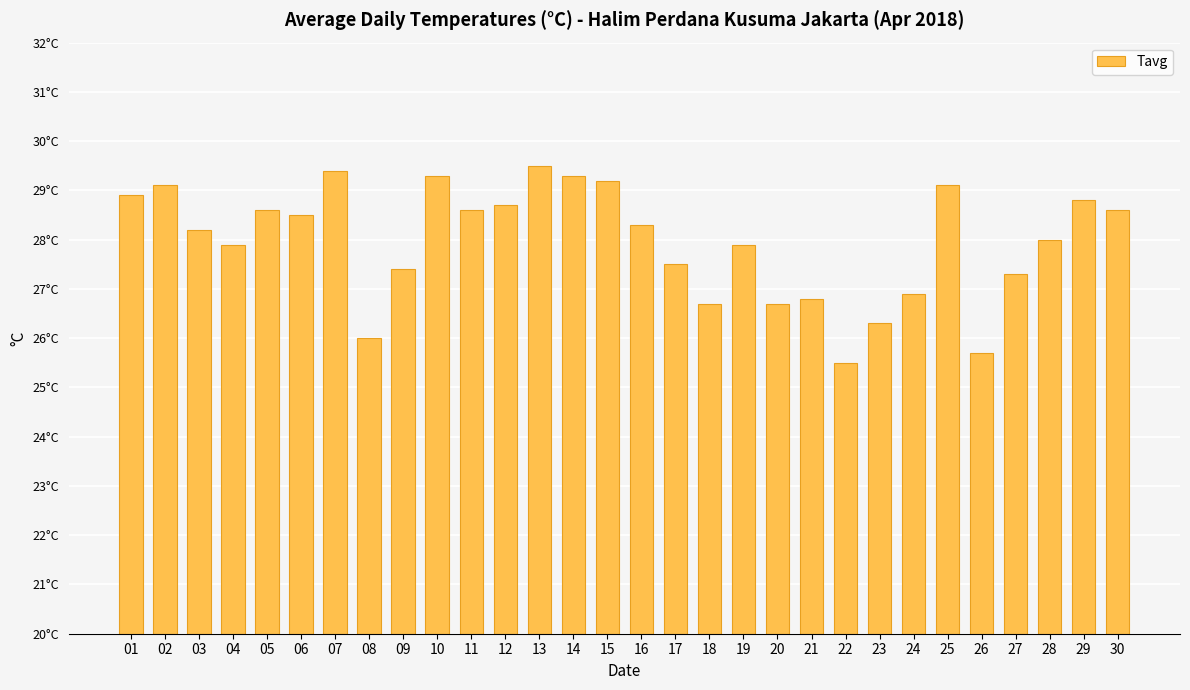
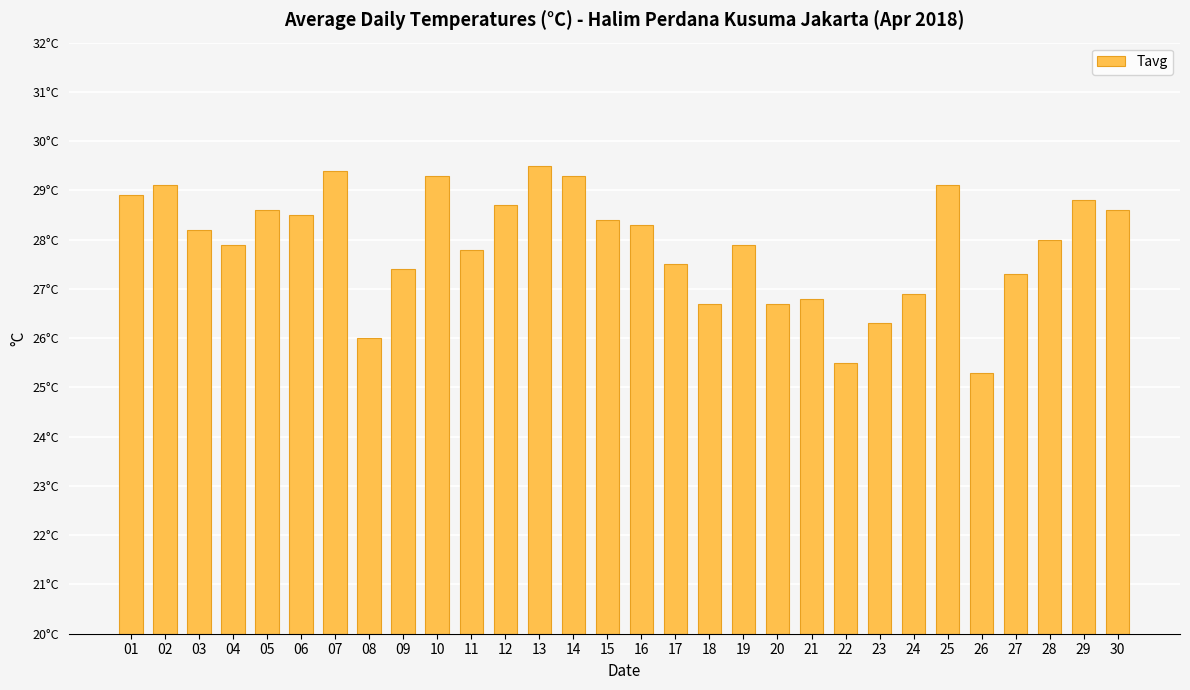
11: 28.6°C -> 27.8°C
15: 29.2°C -> 28.4°C
26: 25.7°C -> 25.3°C
